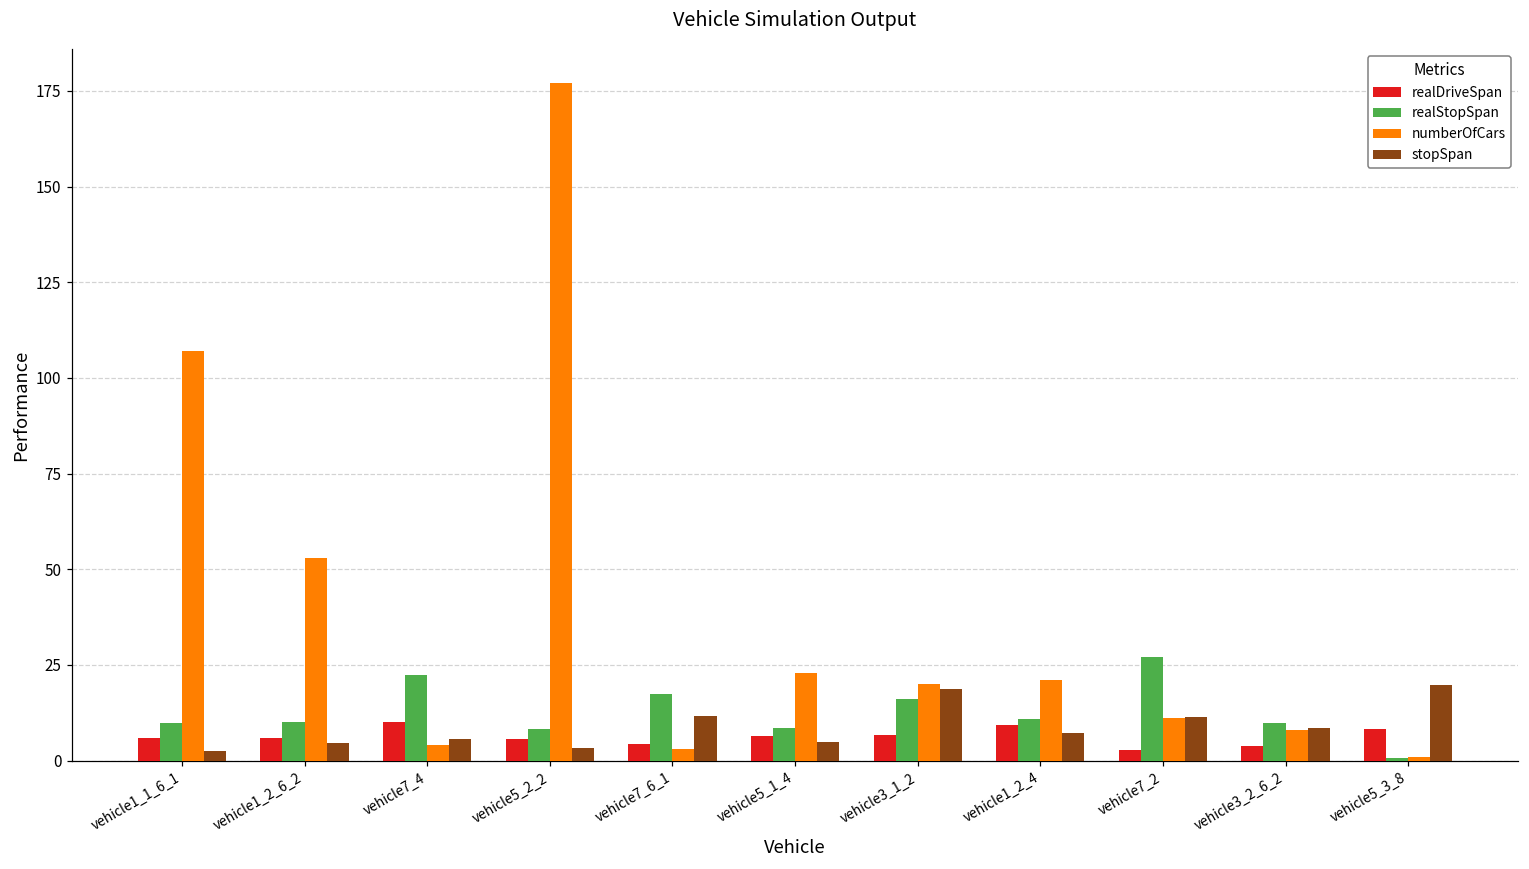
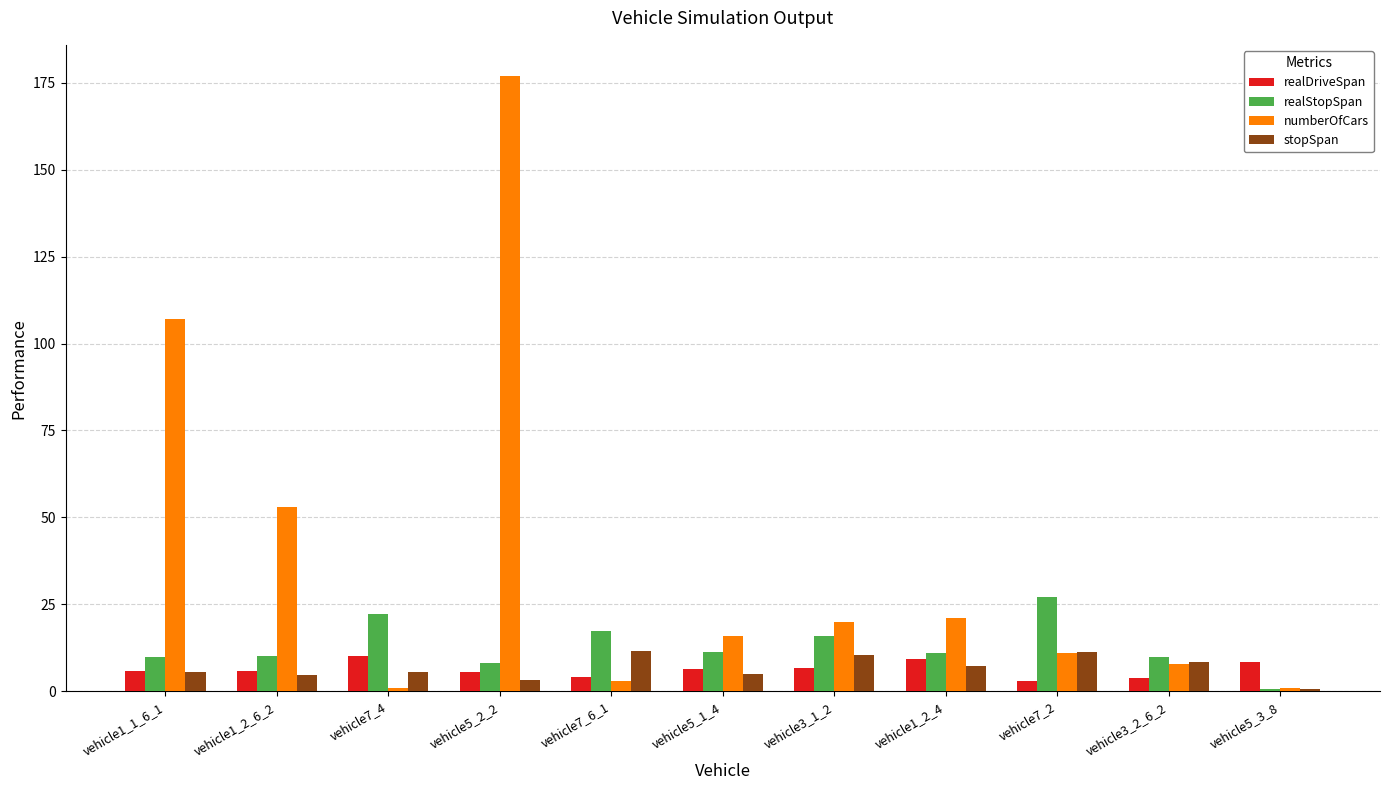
stopSpan, vehicle1_1_6_1: 2 -> 6
numberOfCars, vehicle7_4: 4 -> 1
realStopSpan, vehicle5_1_4: 8 -> 11
numberOfCars, vehicle5_1_4: 23 -> 16
stopSpan, vehicle3_1_2: 19 -> 10
stopSpan, vehicle5_3_8: 20 -> 1
